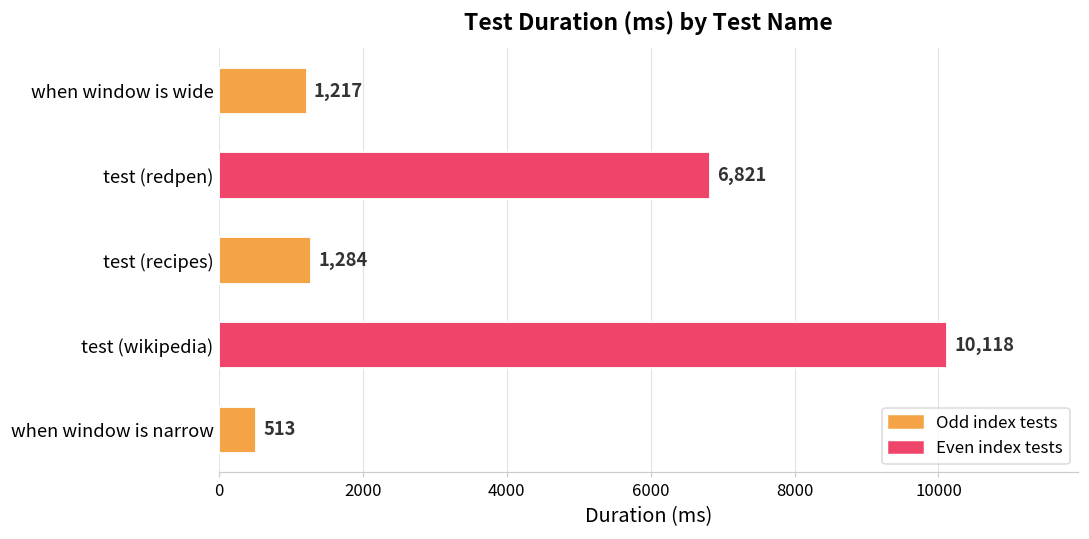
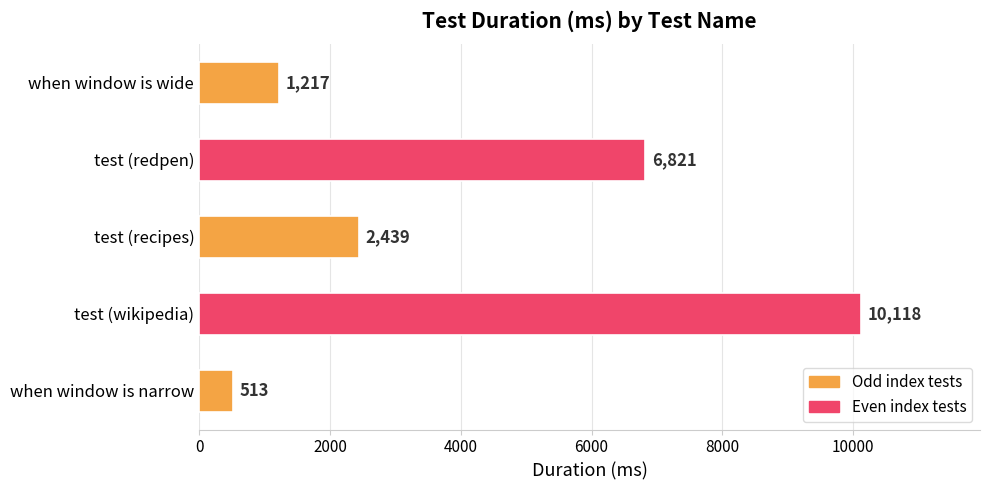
test (recipes): 1,284 -> 2,439
